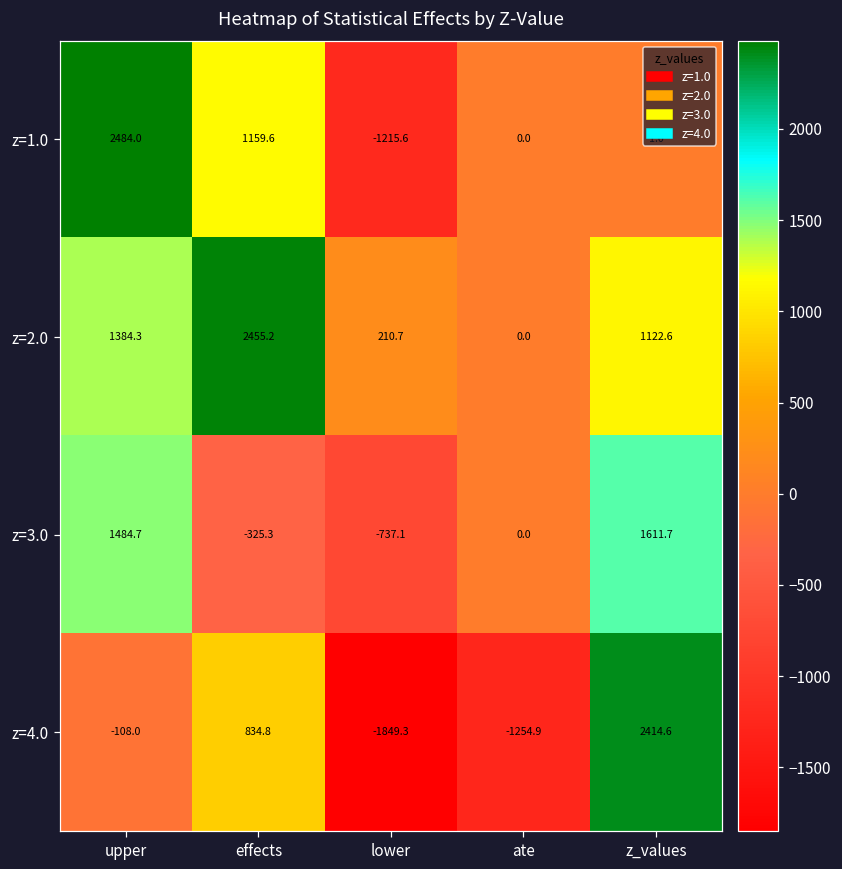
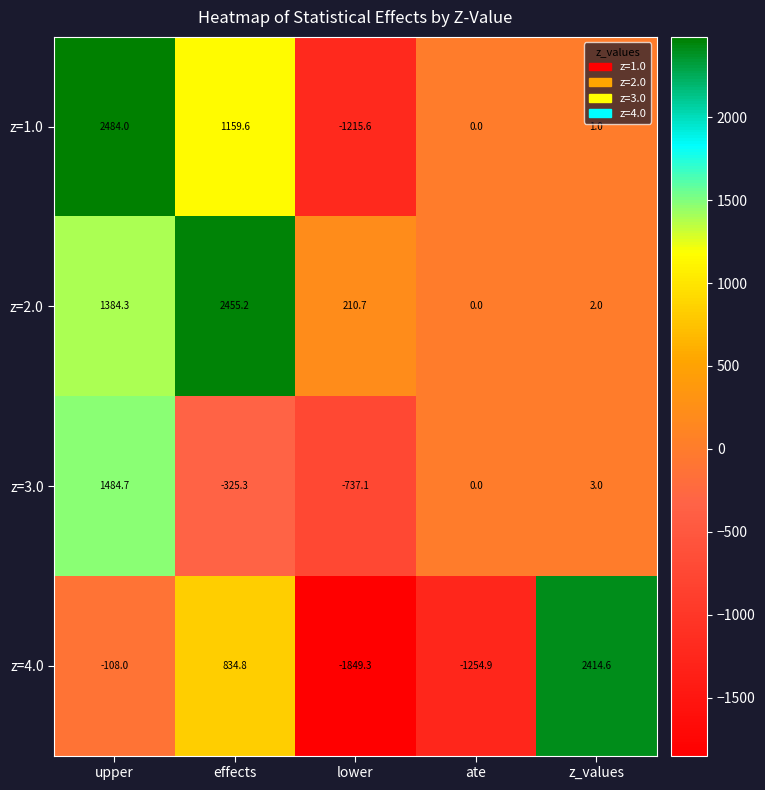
z=2.0, z_values: 1122.6 -> 2.0
z=3.0, z_values: 1611.7 -> 3.0
